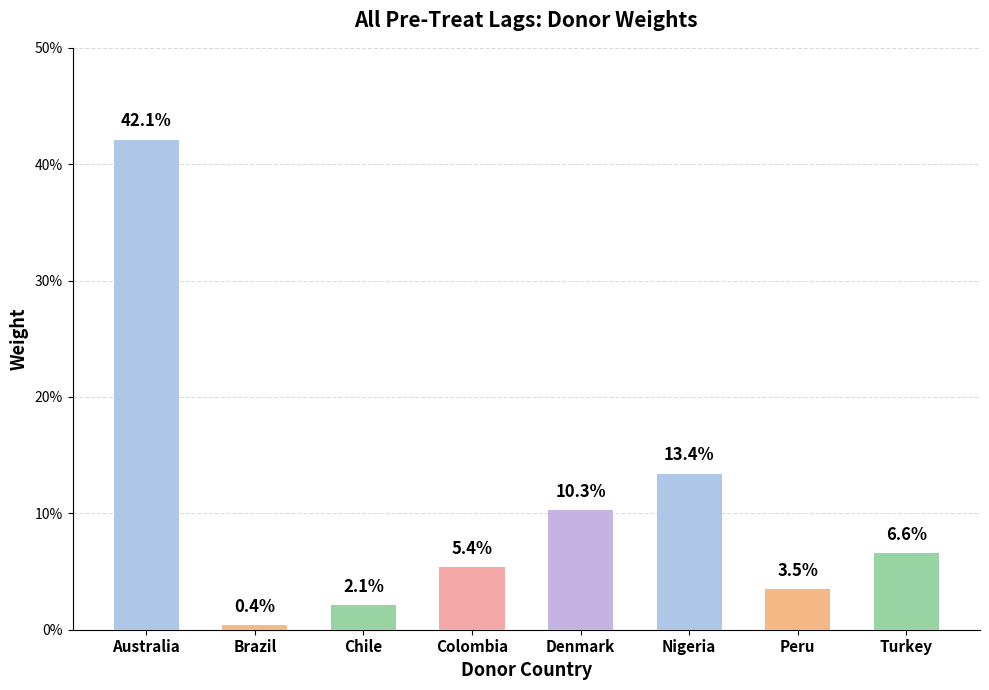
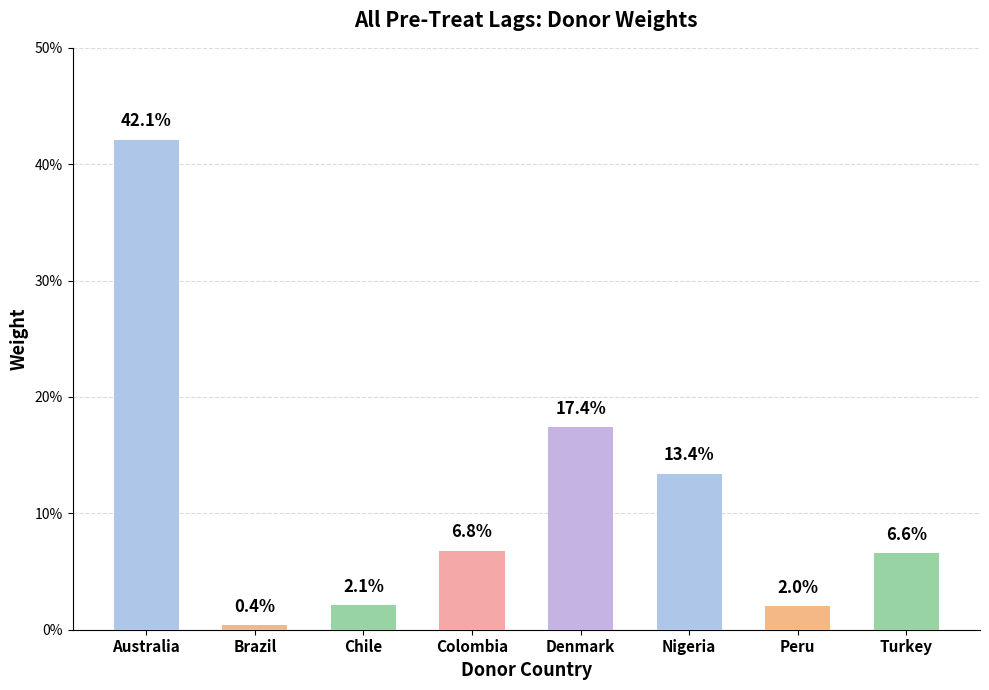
Colombia: 5.4% -> 6.8%
Denmark: 10.3% -> 17.4%
Peru: 3.5% -> 2.0%
